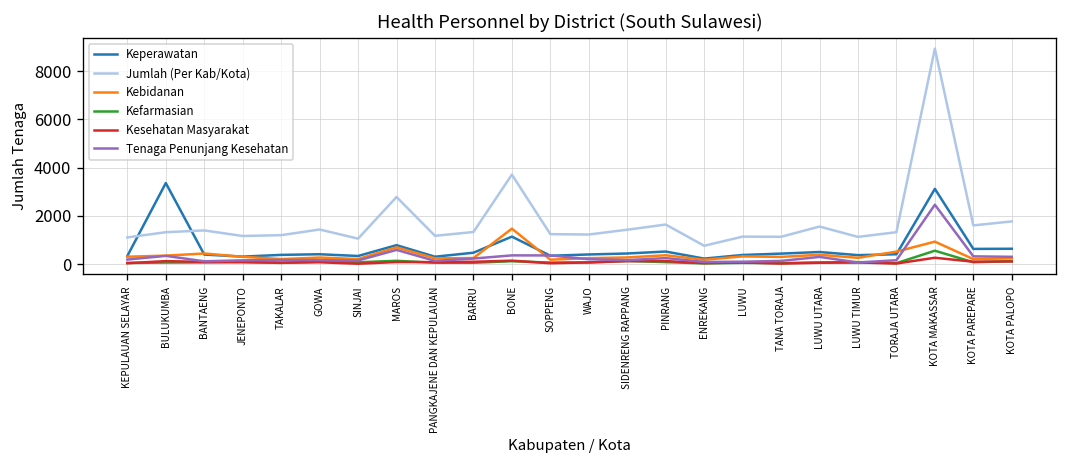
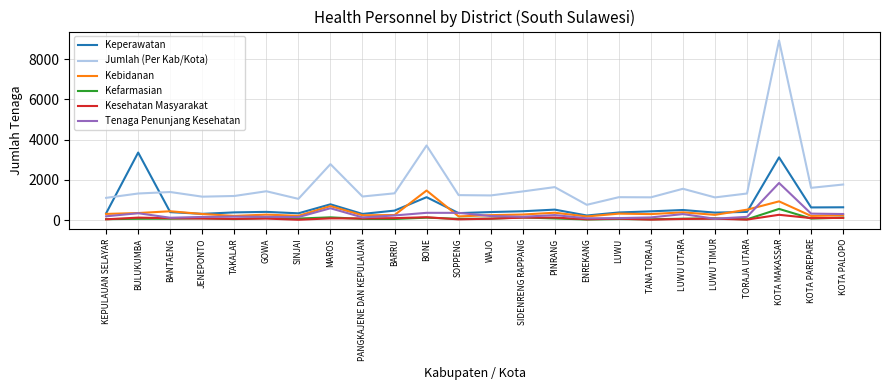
Tenaga Penunjang Kesehatan, KOTA MAKASSAR: 2500 -> 1800
